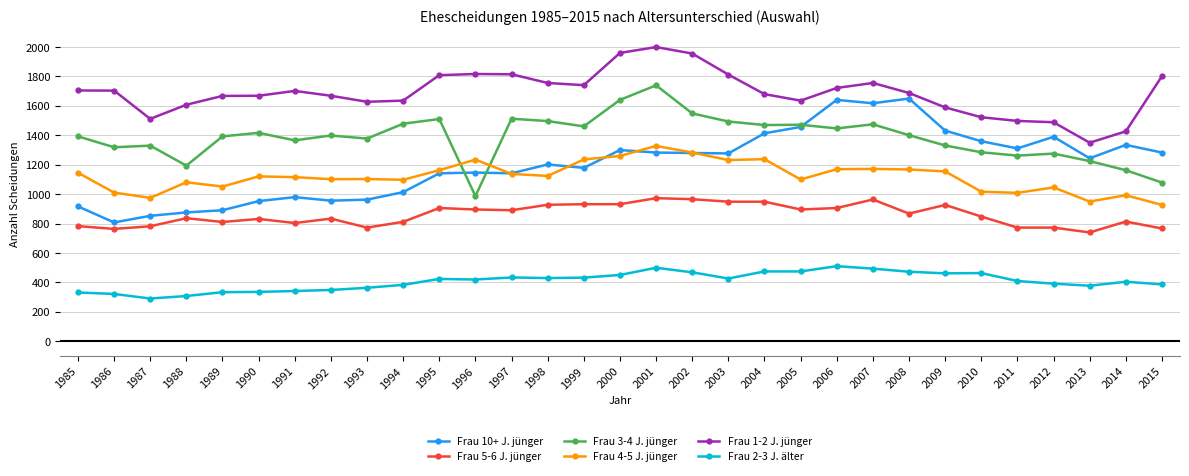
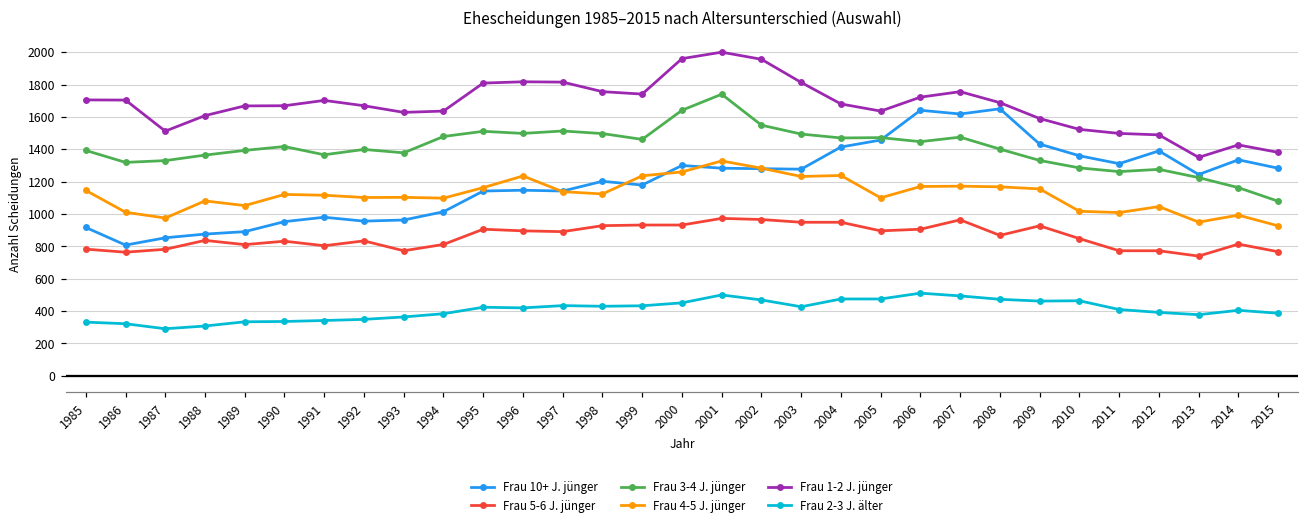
Frau 3-4 J. jünger, 1988: 1190 -> 1360
Frau 3-4 J. jünger, 1996: 990 -> 1500
Frau 1-2 J. jünger, 2015: 1800 -> 1380
